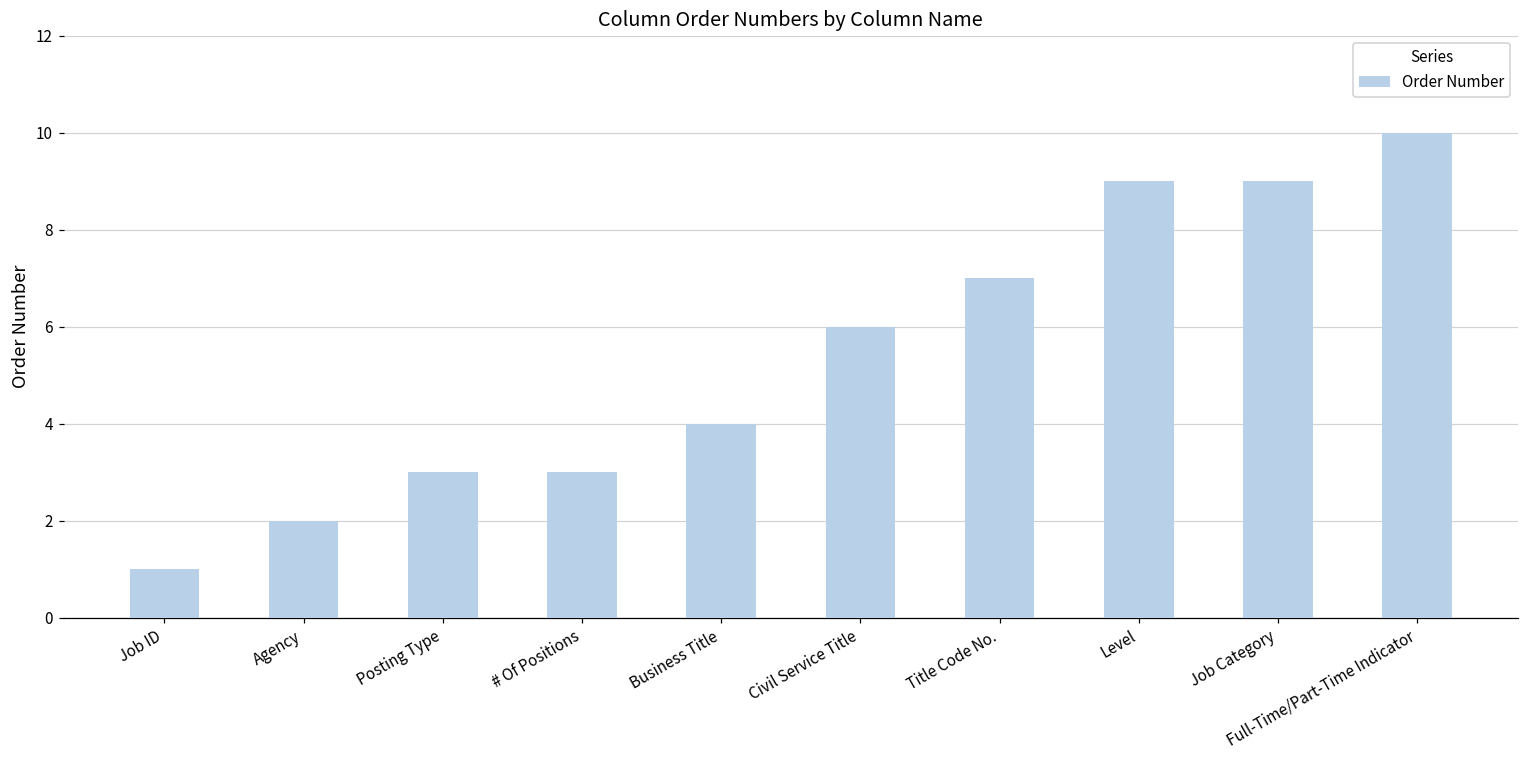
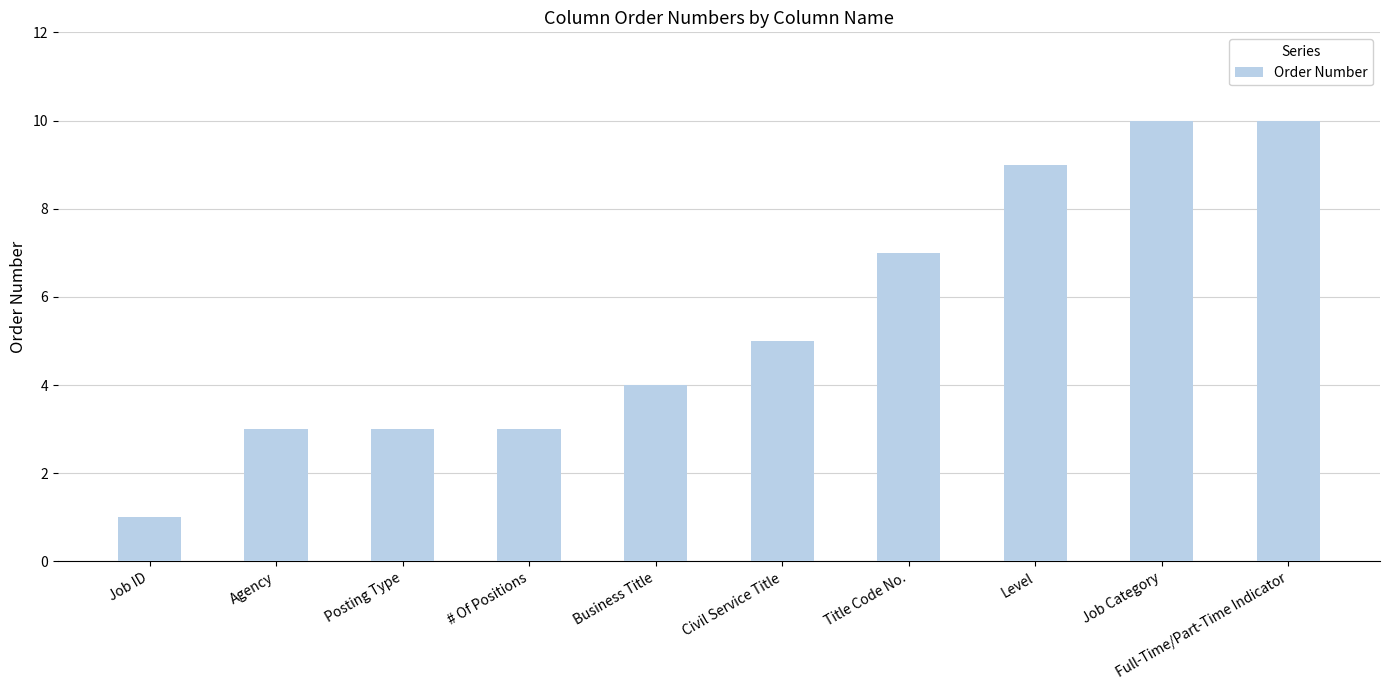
Agency: 2 -> 3
Civil Service Title: 6 -> 5
Job Category: 9 -> 10
